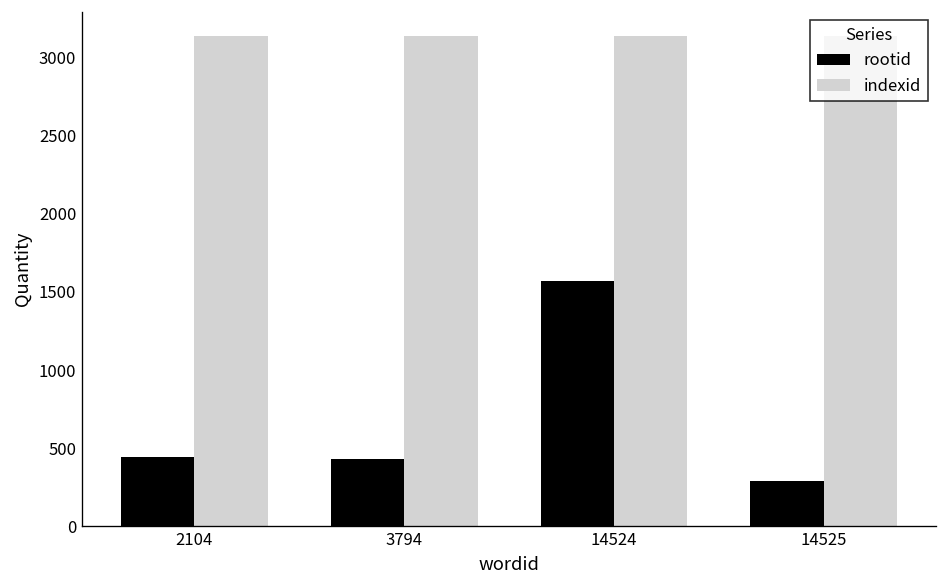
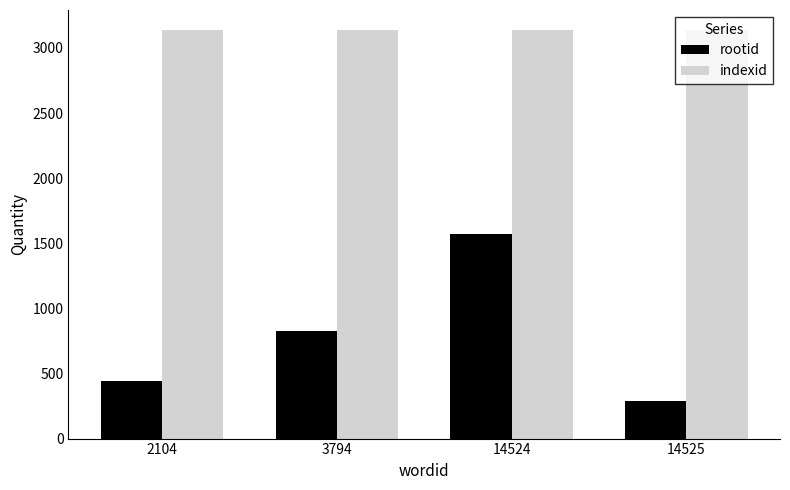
rootid, 3794: 430 -> 820
